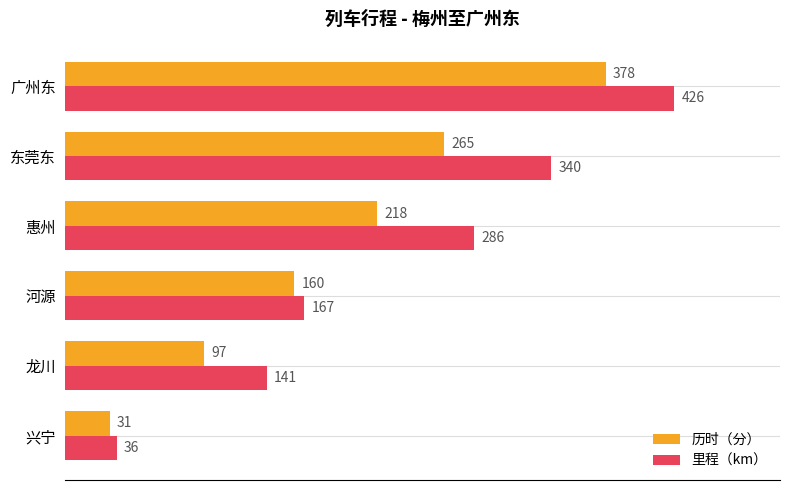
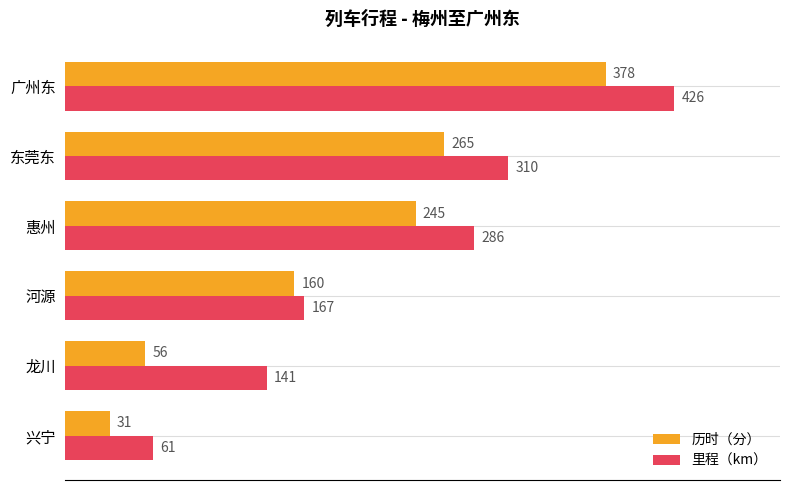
里程（km）, 东莞东: 340 -> 310
历时（分）, 惠州: 218 -> 245
历时（分）, 龙川: 97 -> 56
里程（km）, 兴宁: 36 -> 61
